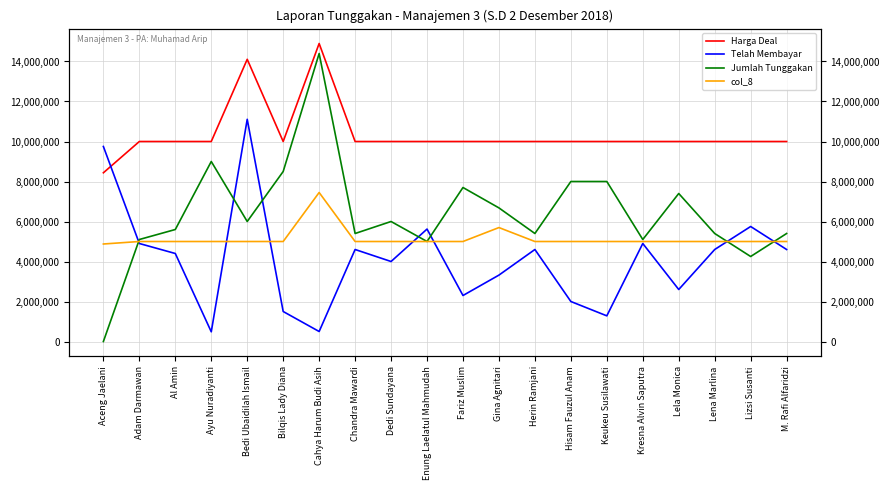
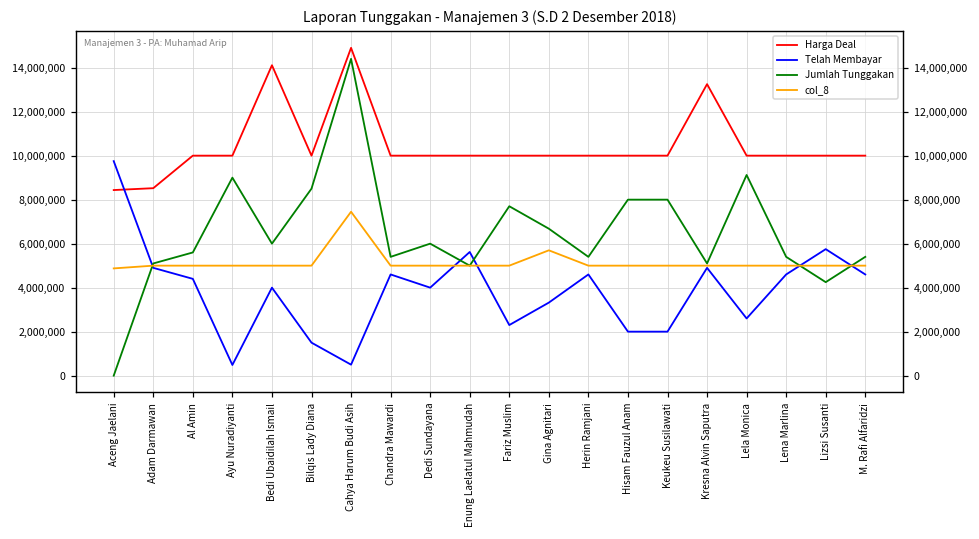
Harga Deal, Adam Darmawan: 10,000,000 -> 8,500,000
Telah Membayar, Bedi Ubaidilah Ismail: 11,100,000 -> 4,000,000
Telah Membayar, Keukeu Susilawati: 1,300,000 -> 2,000,000
Harga Deal, Kresna Alvin Saputra: 10,000,000 -> 13,200,000
Jumlah Tunggakan, Lela Monica: 7,400,000 -> 9,100,000
